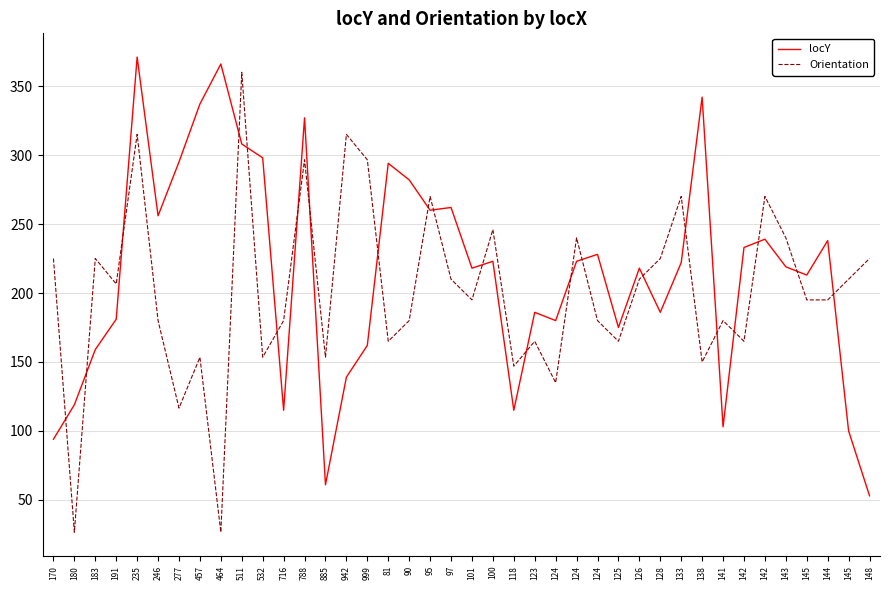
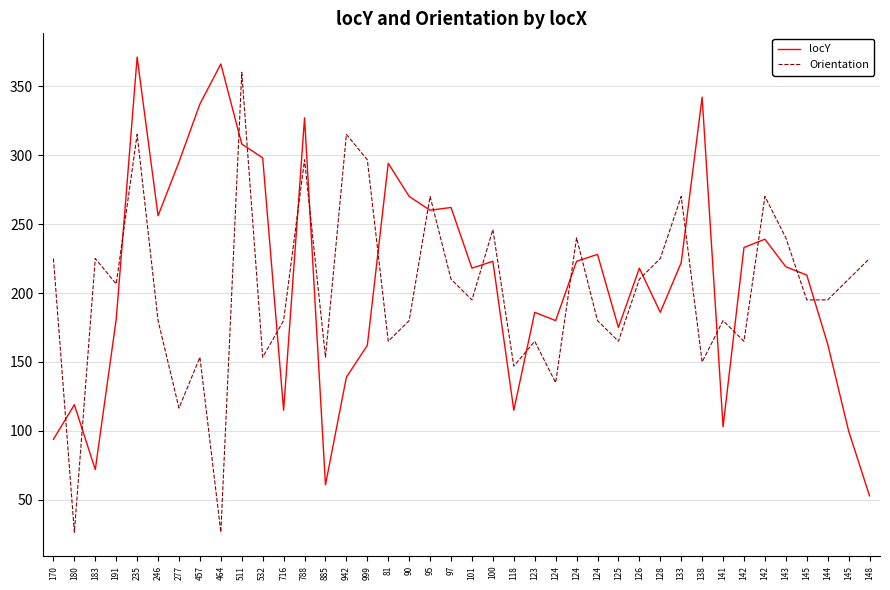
locY, 183: 159 -> 72
locY, 90: 282 -> 270
locY, 144: 238 -> 163
